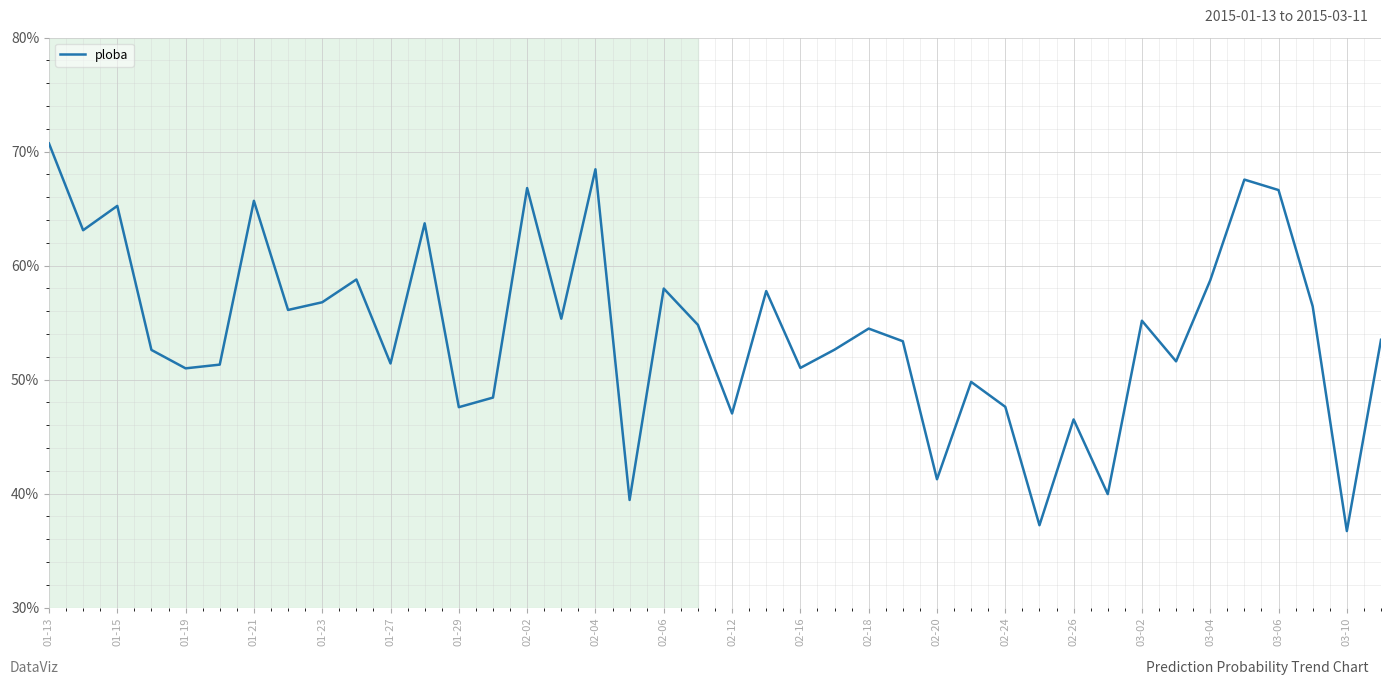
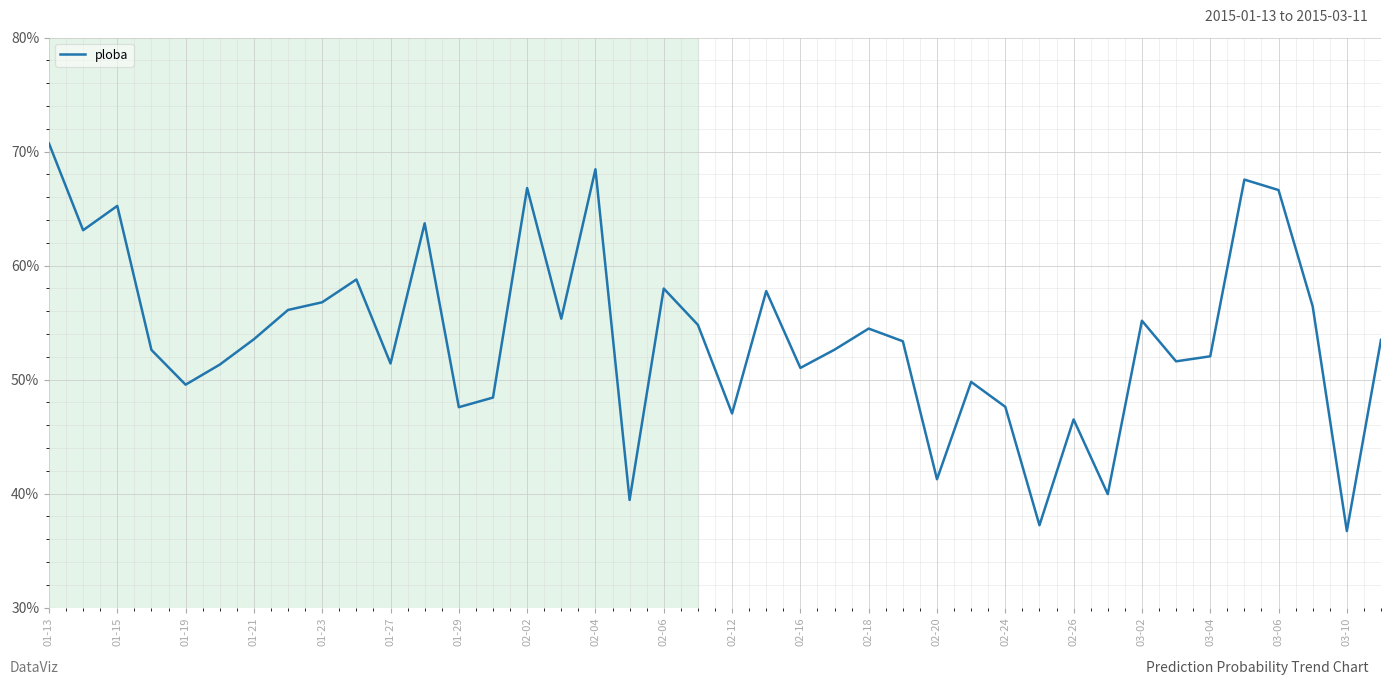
01-19: 51.0% -> 49.5%
01-21: 65.7% -> 53.5%
03-04: 58.7% -> 52.0%
